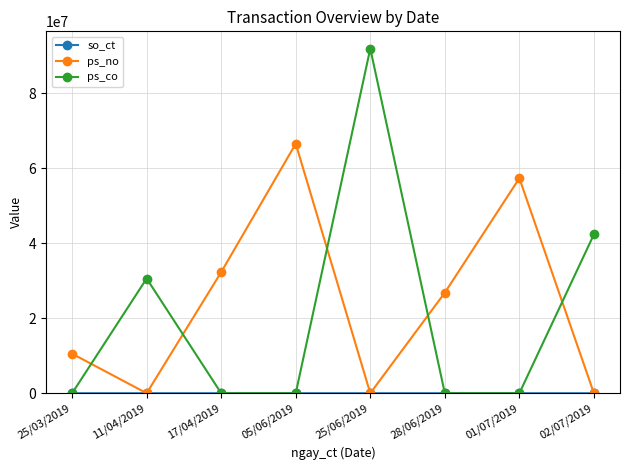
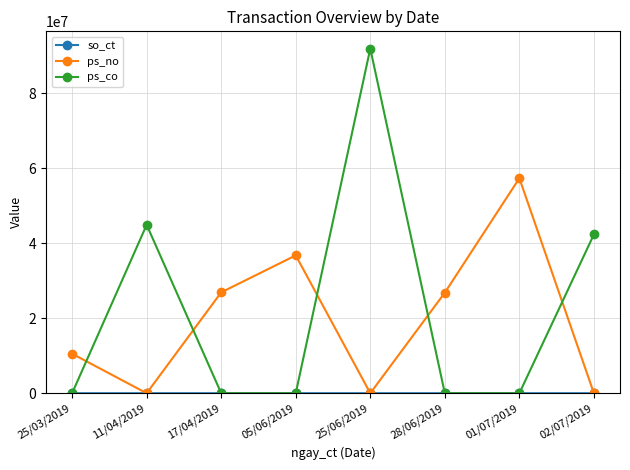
ps_co, 11/04/2019: 31000000 -> 45000000
ps_no, 17/04/2019: 32000000 -> 27000000
ps_no, 05/06/2019: 66000000 -> 37000000
